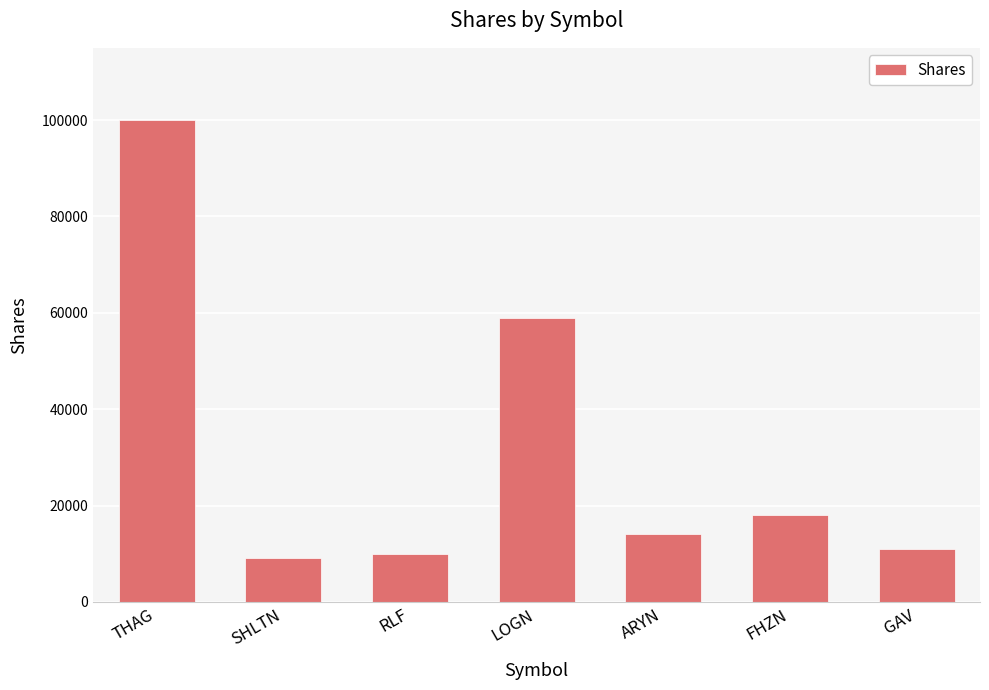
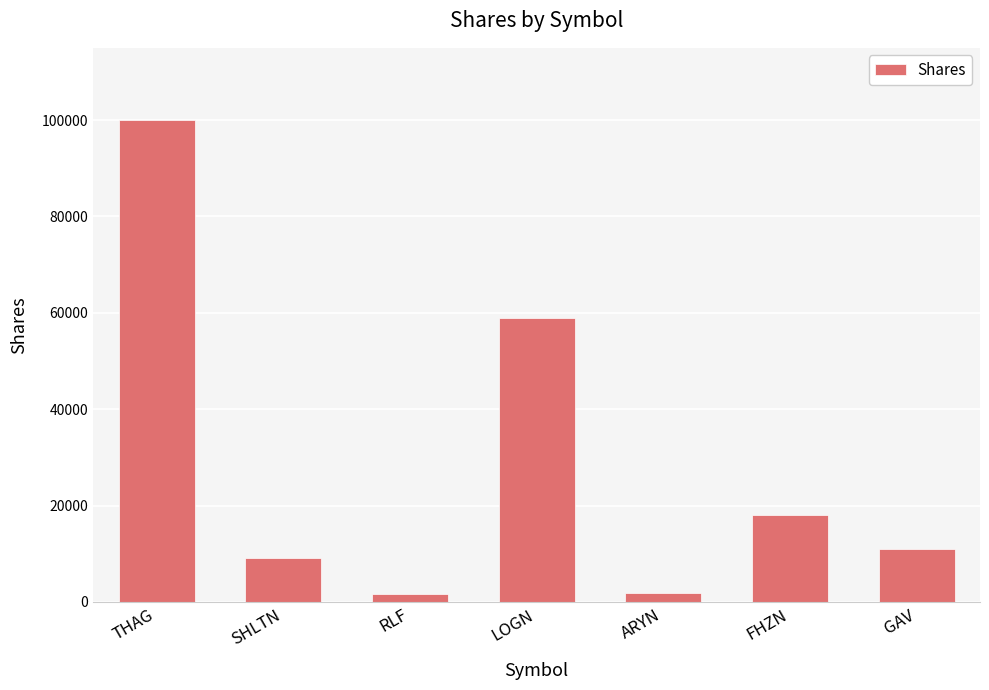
RLF: 10000 -> 2000
ARYN: 14000 -> 2000
